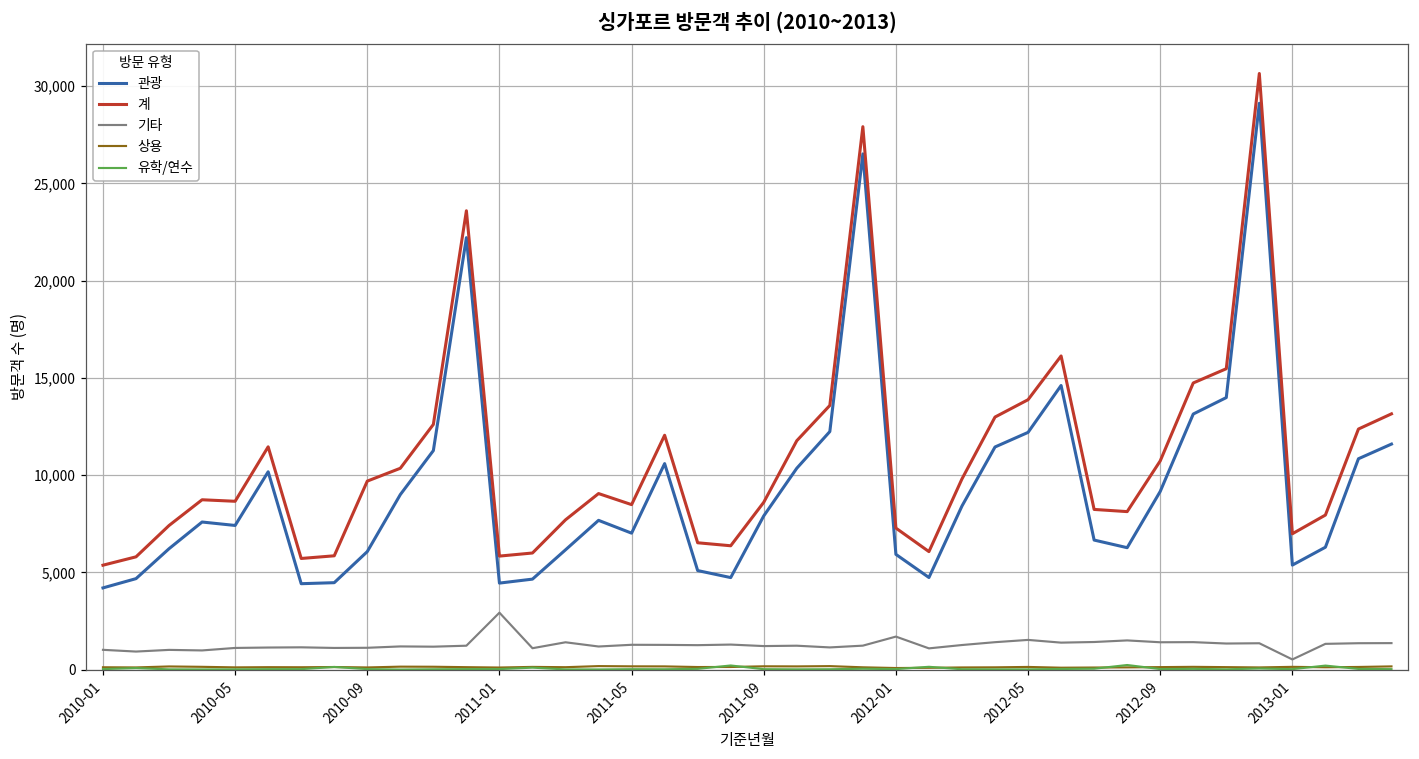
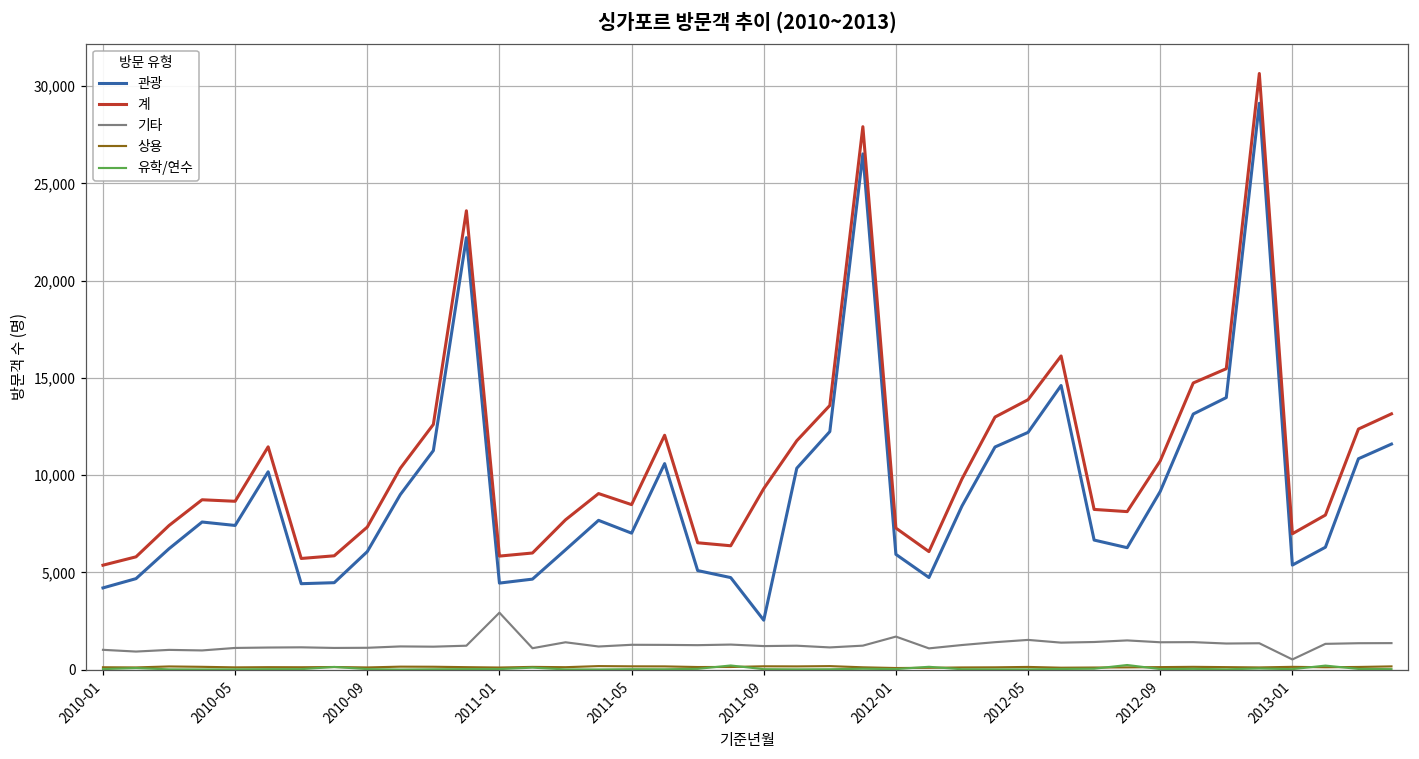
계, 2010-09: 9,700 -> 7,300
관광, 2011-09: 7,900 -> 2,500
계, 2011-09: 8,600 -> 9,300
